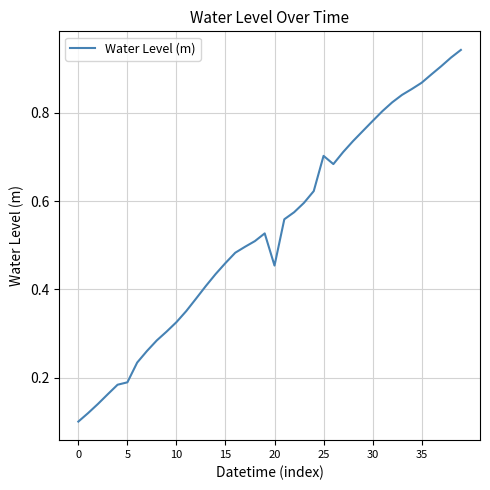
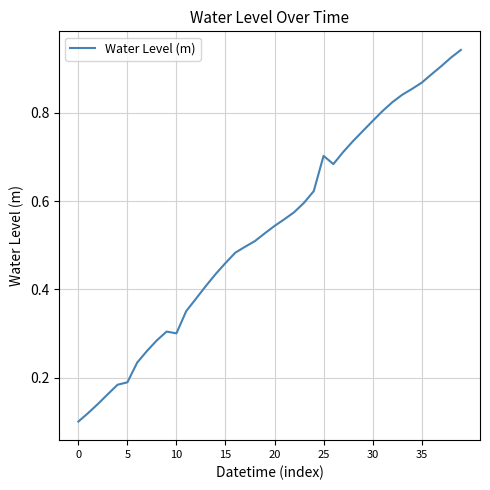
10: 0.33 -> 0.30
20: 0.45 -> 0.54
